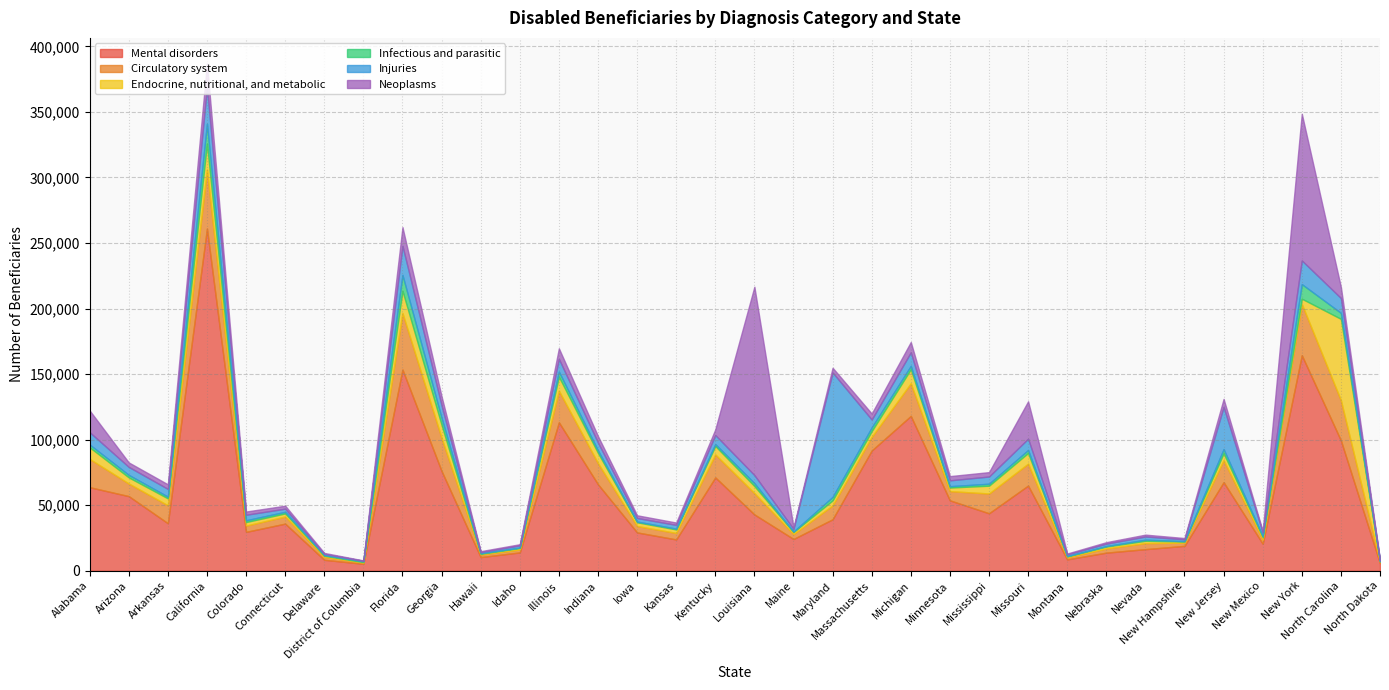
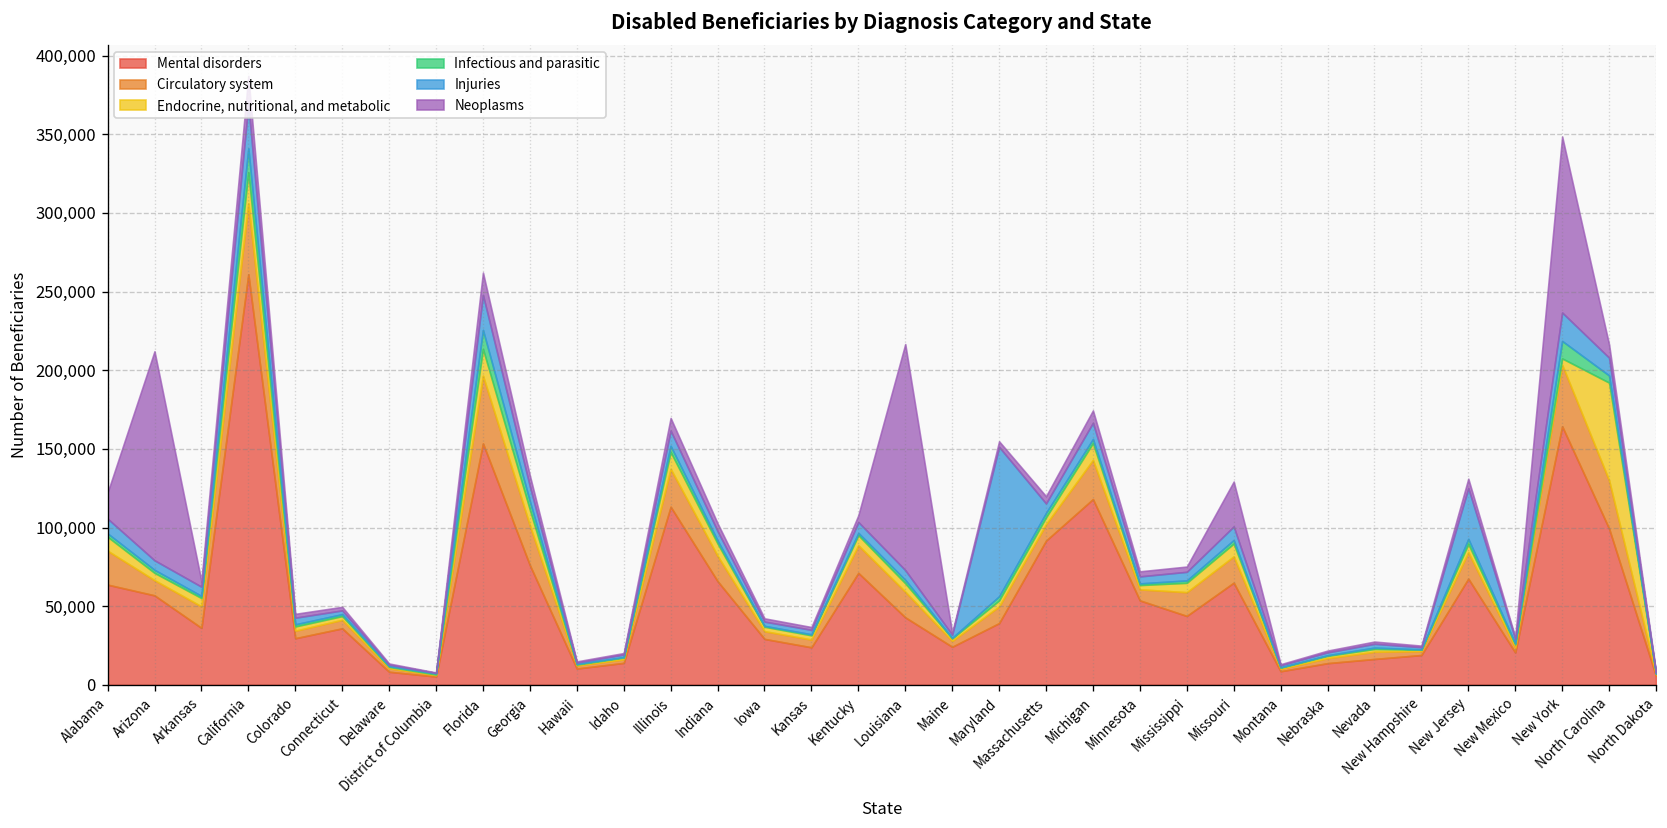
Neoplasms, Arizona: 3,000 -> 133,000
